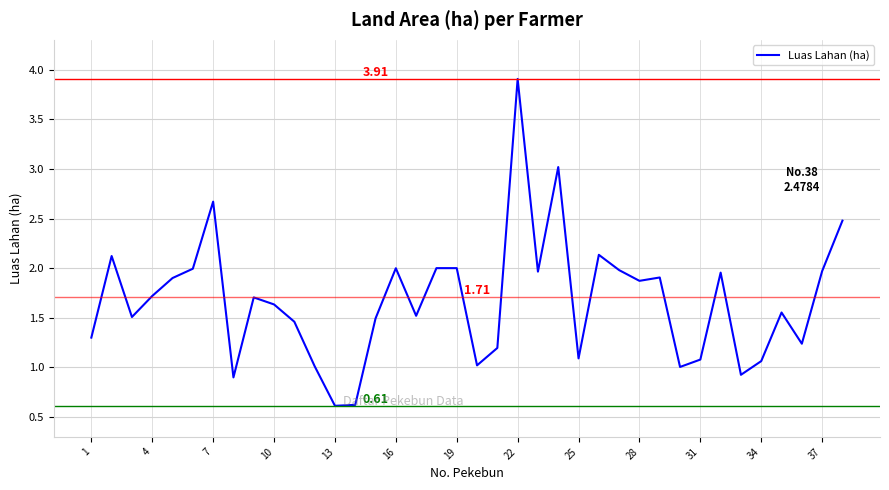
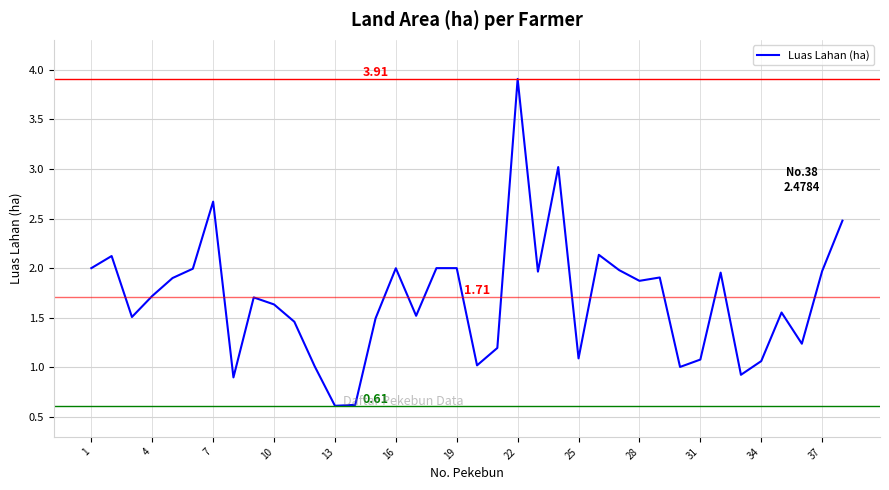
1: 1.3 -> 2.0
